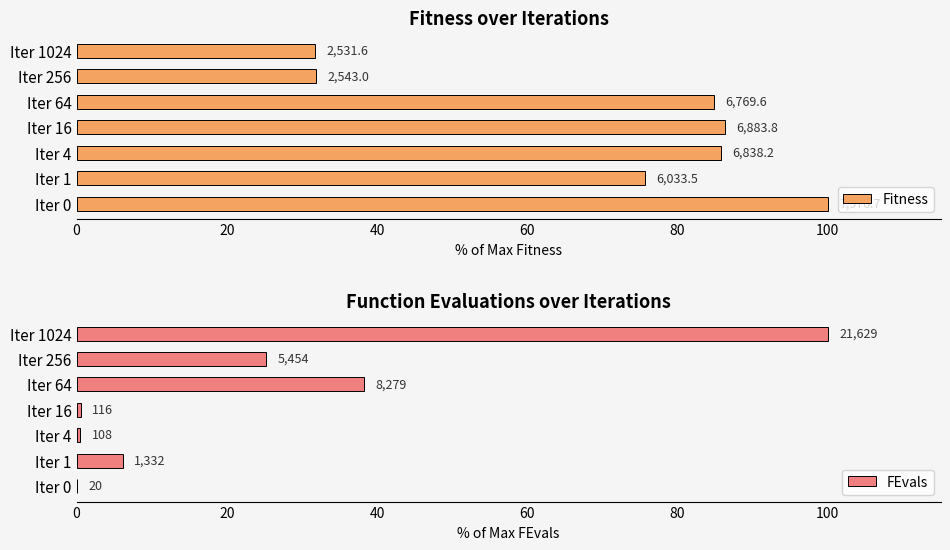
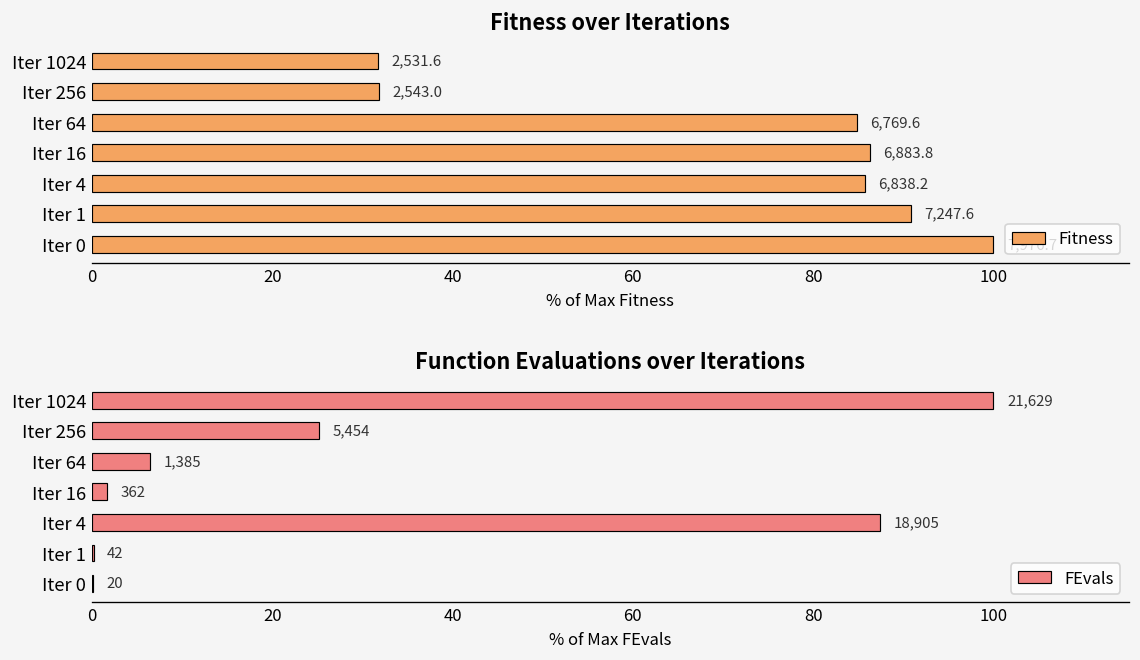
Fitness over Iterations, Iter 1: 6,033.5 -> 7,247.6
Function Evaluations over Iterations, Iter 64: 8,279 -> 1,385
Function Evaluations over Iterations, Iter 16: 116 -> 362
Function Evaluations over Iterations, Iter 4: 108 -> 18,905
Function Evaluations over Iterations, Iter 1: 1,332 -> 42
